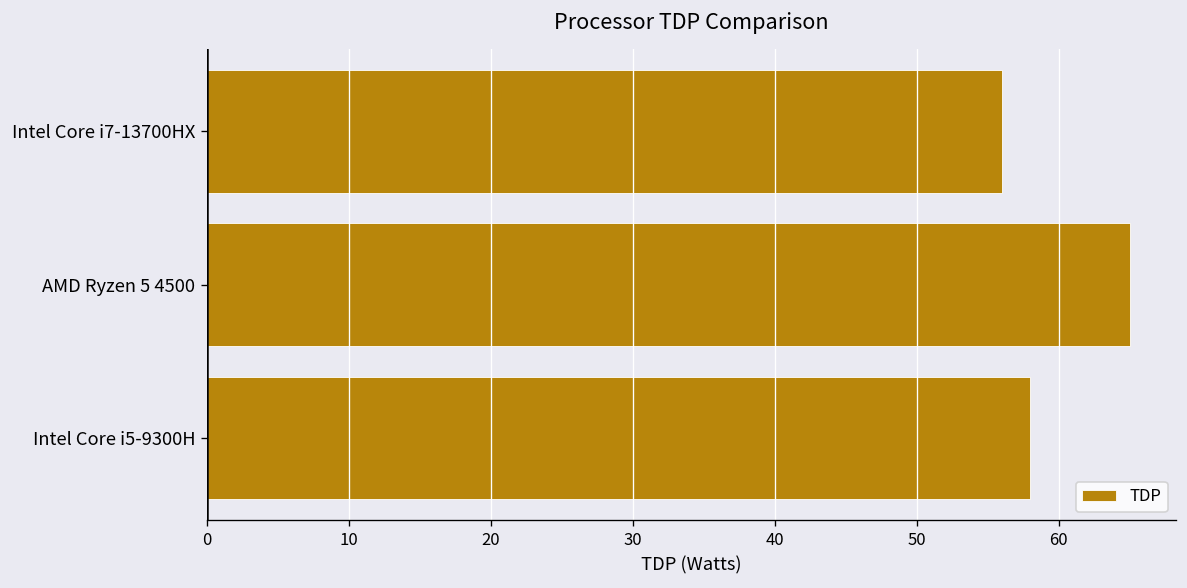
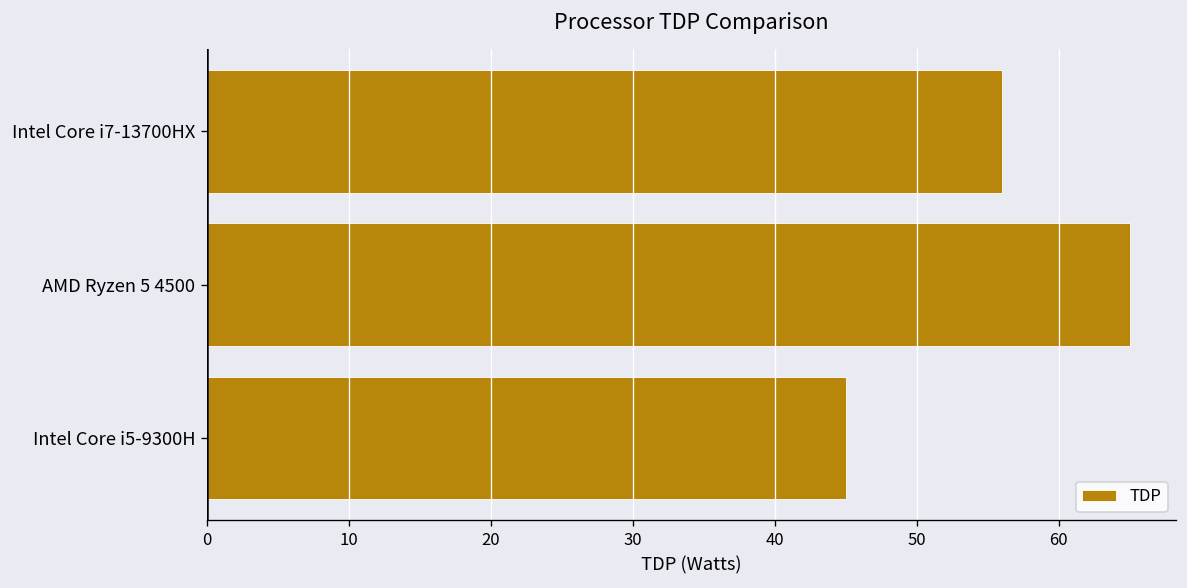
Intel Core i5-9300H: 58 -> 45
